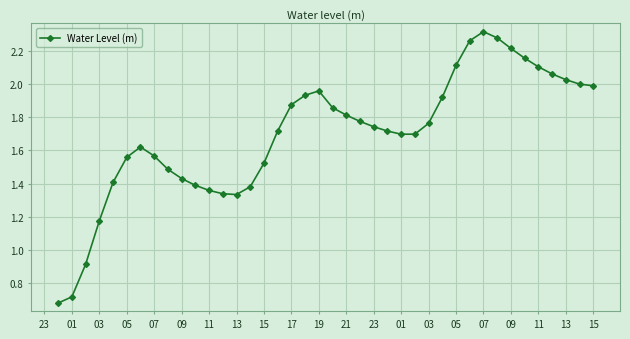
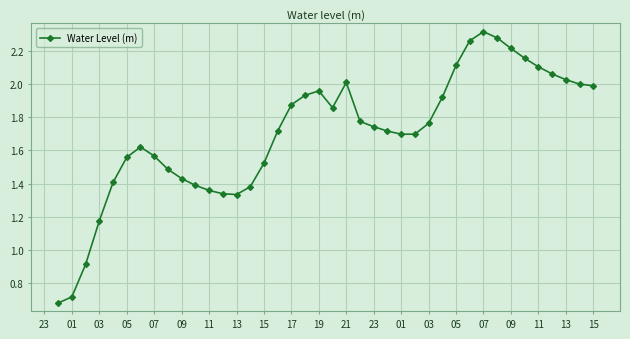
21: 1.81 -> 2.01
